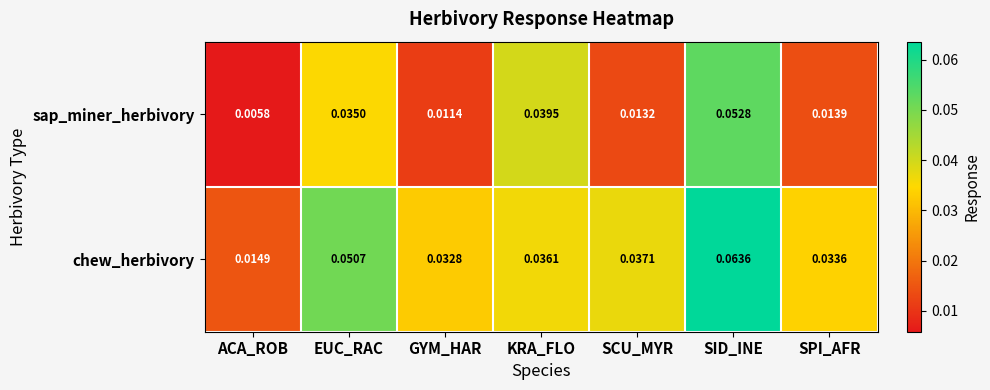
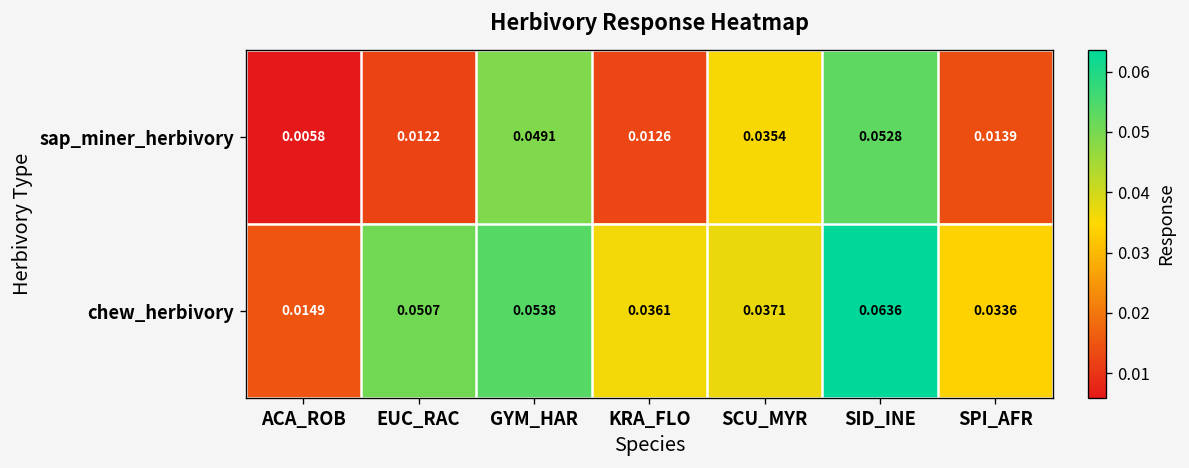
sap_miner_herbivory, EUC_RAC: 0.0350 -> 0.0122
sap_miner_herbivory, GYM_HAR: 0.0114 -> 0.0491
sap_miner_herbivory, KRA_FLO: 0.0395 -> 0.0126
sap_miner_herbivory, SCU_MYR: 0.0132 -> 0.0354
chew_herbivory, GYM_HAR: 0.0328 -> 0.0538
